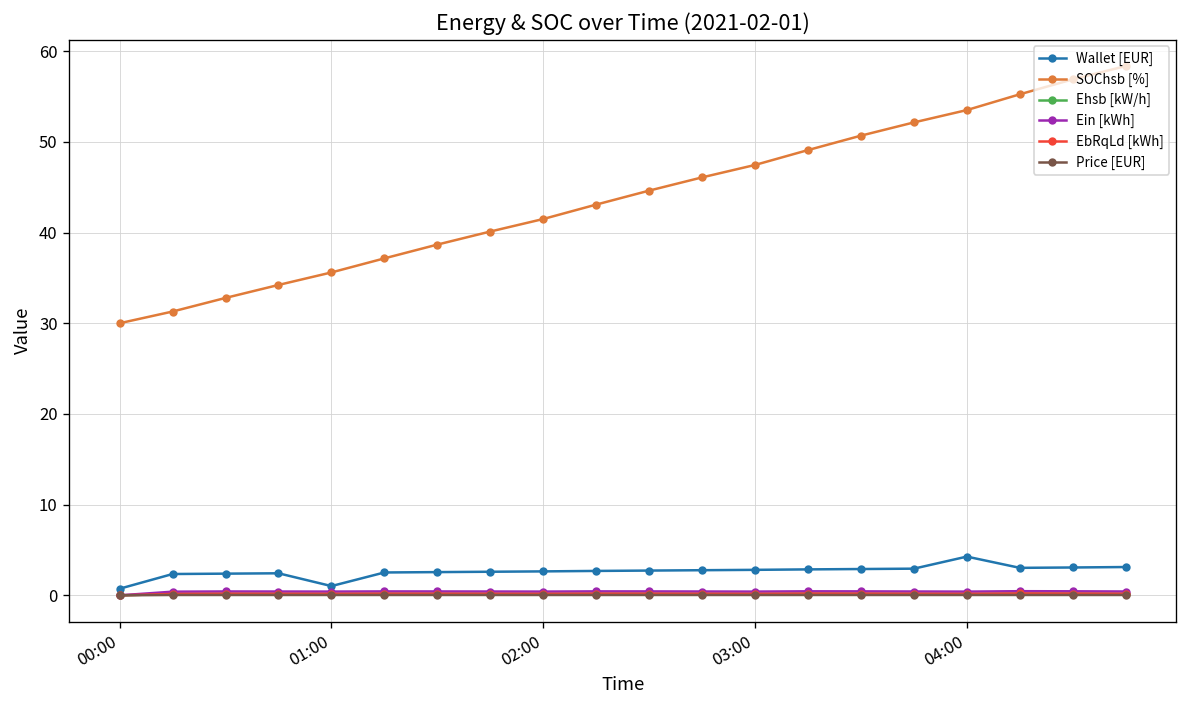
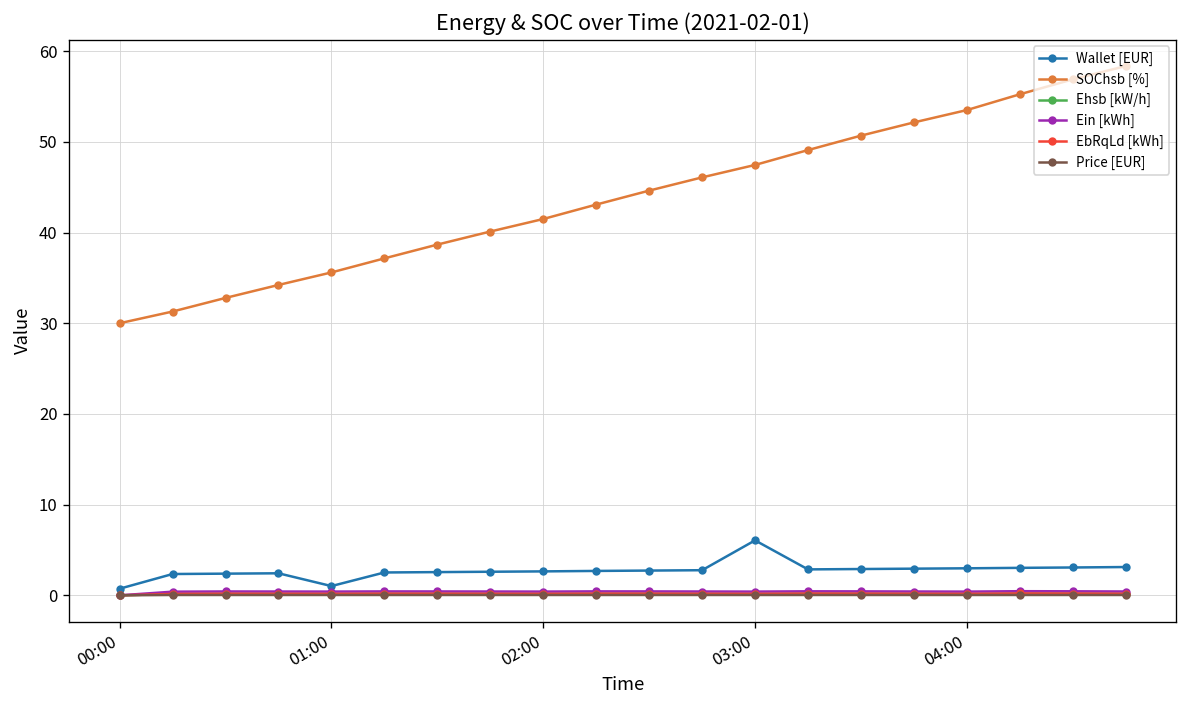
Wallet [EUR], 03:00: 3 -> 6
Wallet [EUR], 04:00: 4 -> 3
